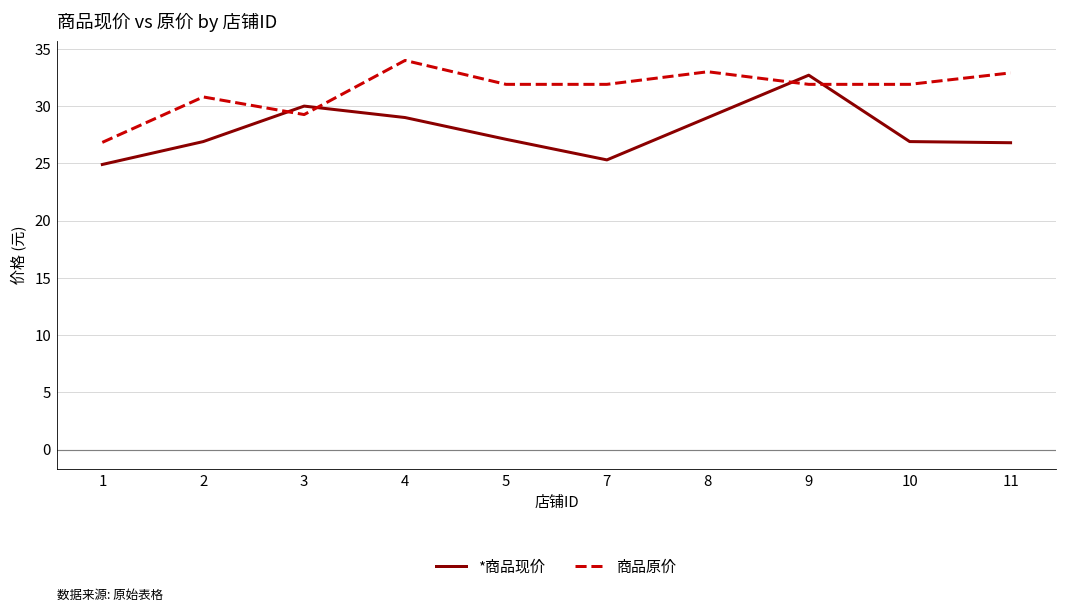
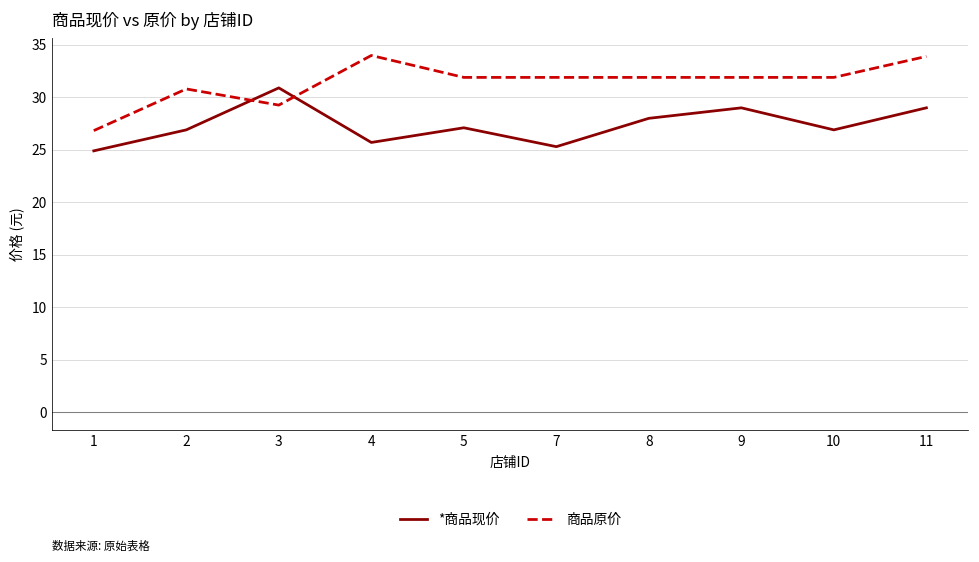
*商品现价, 3: 30 -> 31
*商品现价, 4: 29 -> 26
*商品现价, 8: 29 -> 28
商品原价, 8: 33 -> 32
*商品现价, 9: 33 -> 29
*商品现价, 11: 27 -> 29
商品原价, 11: 33 -> 34
